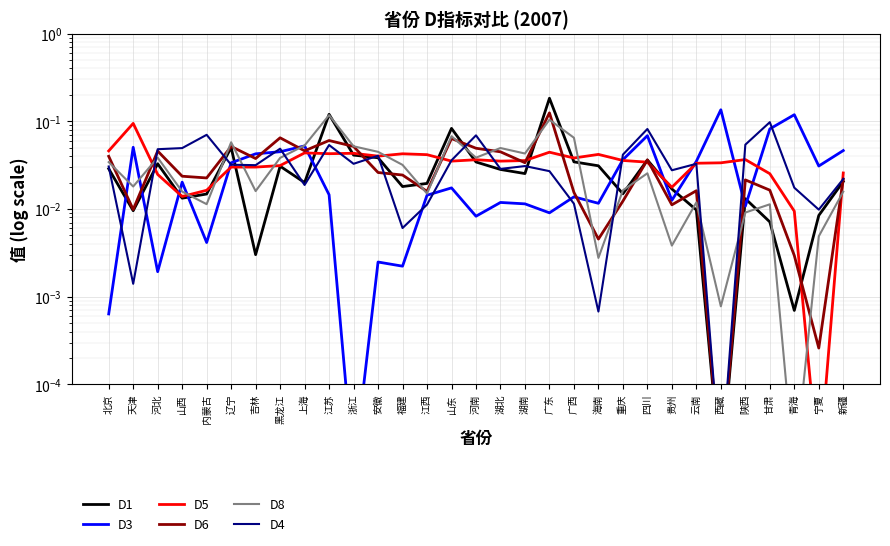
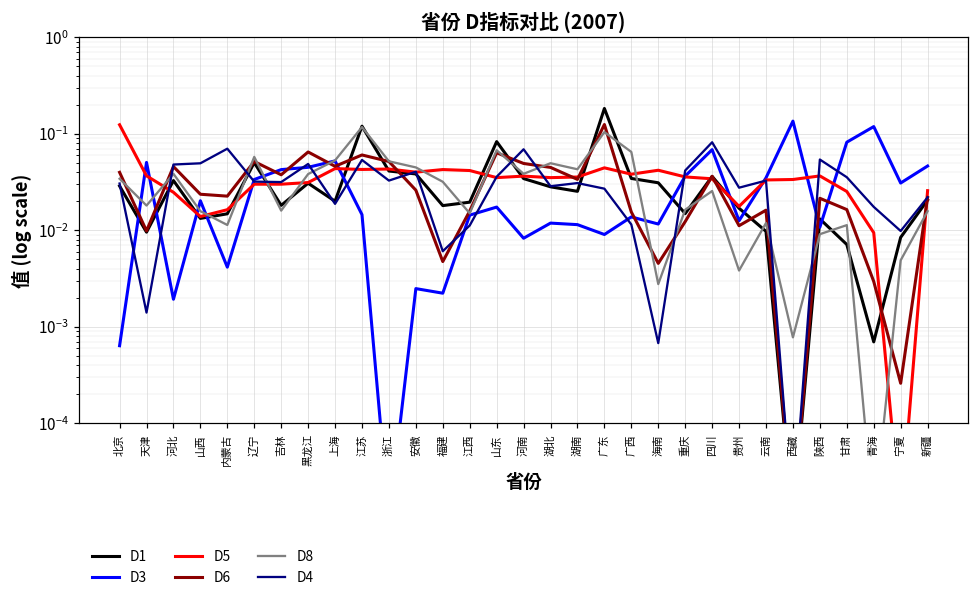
D5, 北京: 0.05 -> 0.12
D5, 天津: 0.09 -> 0.037
D1, 吉林: 0.0030 -> 0.018
D6, 福建: 0.024 -> 0.005
D4, 甘肃: 0.10 -> 0.035
